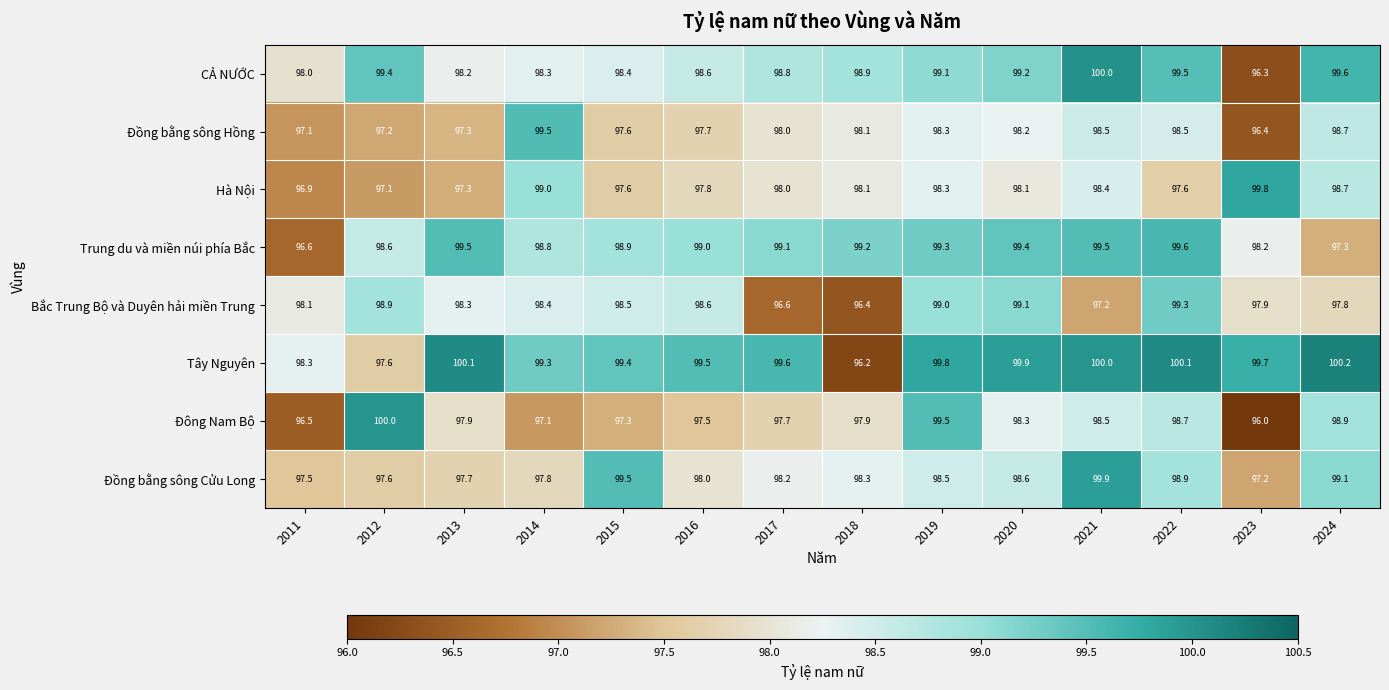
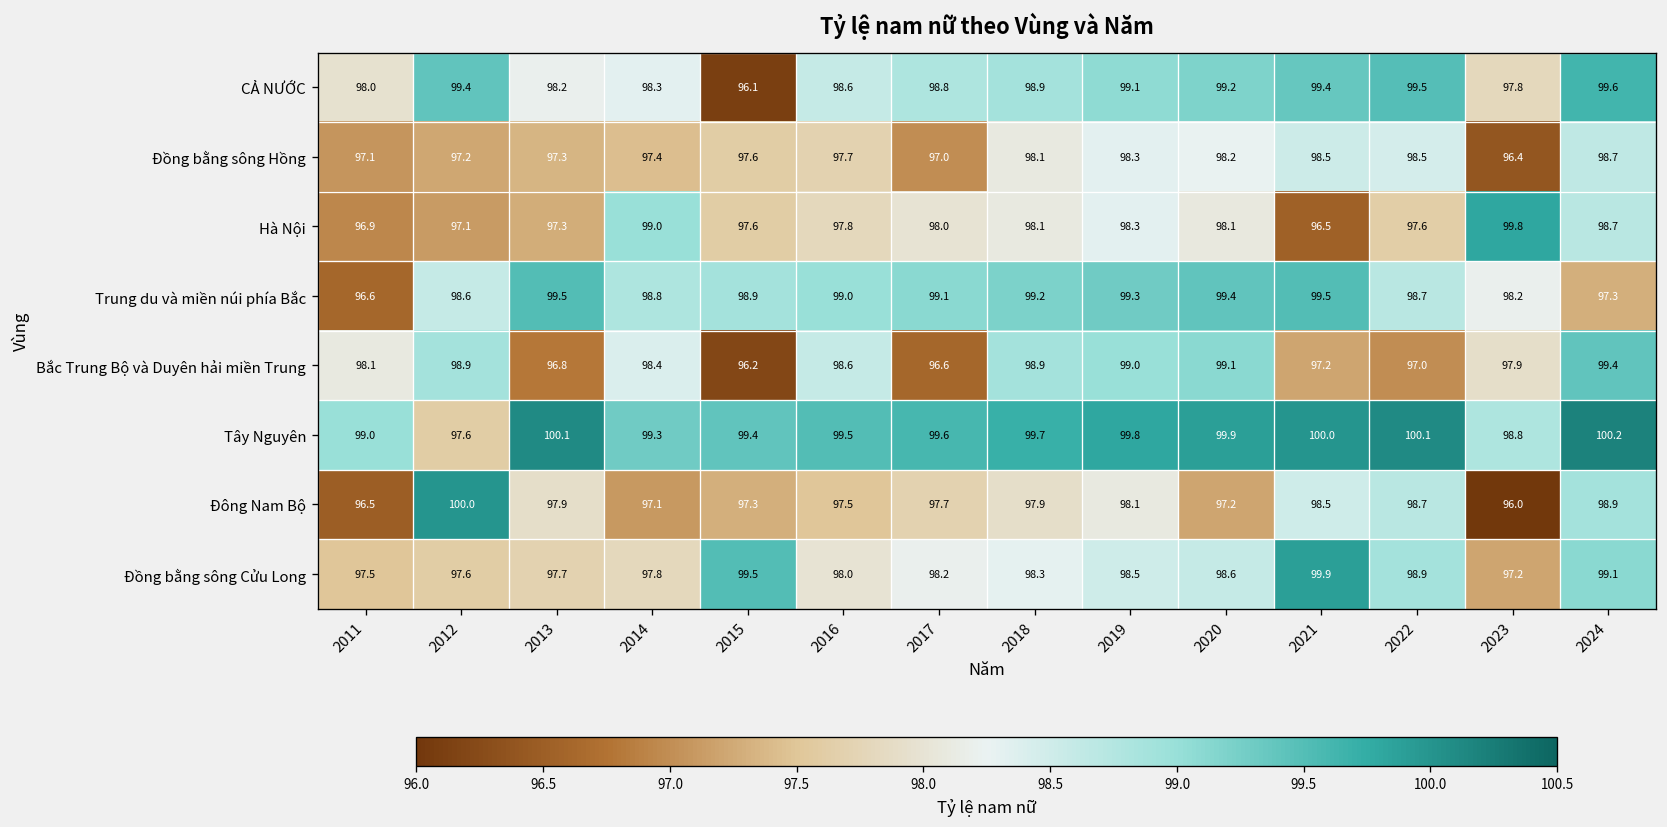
CẢ NƯỚC, 2015: 98.4 -> 96.1
CẢ NƯỚC, 2021: 100.0 -> 99.4
CẢ NƯỚC, 2023: 96.3 -> 97.8
Đồng bằng sông Hồng, 2014: 99.5 -> 97.4
Đồng bằng sông Hồng, 2017: 98.0 -> 97.0
Hà Nội, 2021: 98.4 -> 96.5
Trung du và miền núi phía Bắc, 2022: 99.6 -> 98.7
Bắc Trung Bộ và Duyên hải miền Trung, 2013: 98.3 -> 96.8
Bắc Trung Bộ và Duyên hải miền Trung, 2015: 98.5 -> 96.2
Bắc Trung Bộ và Duyên hải miền Trung, 2018: 96.4 -> 98.9
Bắc Trung Bộ và Duyên hải miền Trung, 2022: 99.3 -> 97.0
Bắc Trung Bộ và Duyên hải miền Trung, 2024: 97.8 -> 99.4
Tây Nguyên, 2011: 98.3 -> 99.0
Tây Nguyên, 2018: 96.2 -> 99.7
Tây Nguyên, 2023: 99.7 -> 98.8
Đông Nam Bộ, 2019: 99.5 -> 98.1
Đông Nam Bộ, 2020: 98.3 -> 97.2
